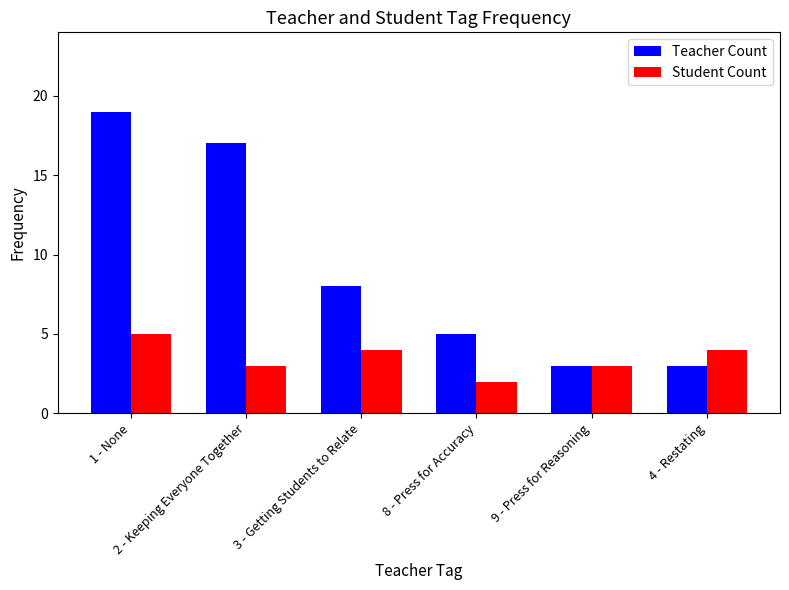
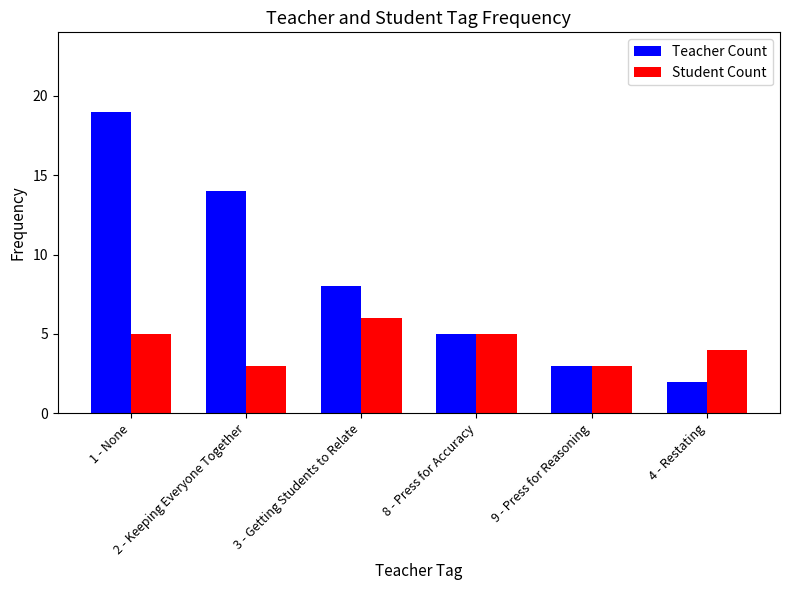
Teacher Count, 2 - Keeping Everyone Together: 17 -> 14
Student Count, 3 - Getting Students to Relate: 4 -> 6
Student Count, 8 - Press for Accuracy: 2 -> 5
Teacher Count, 4 - Restating: 3 -> 2
